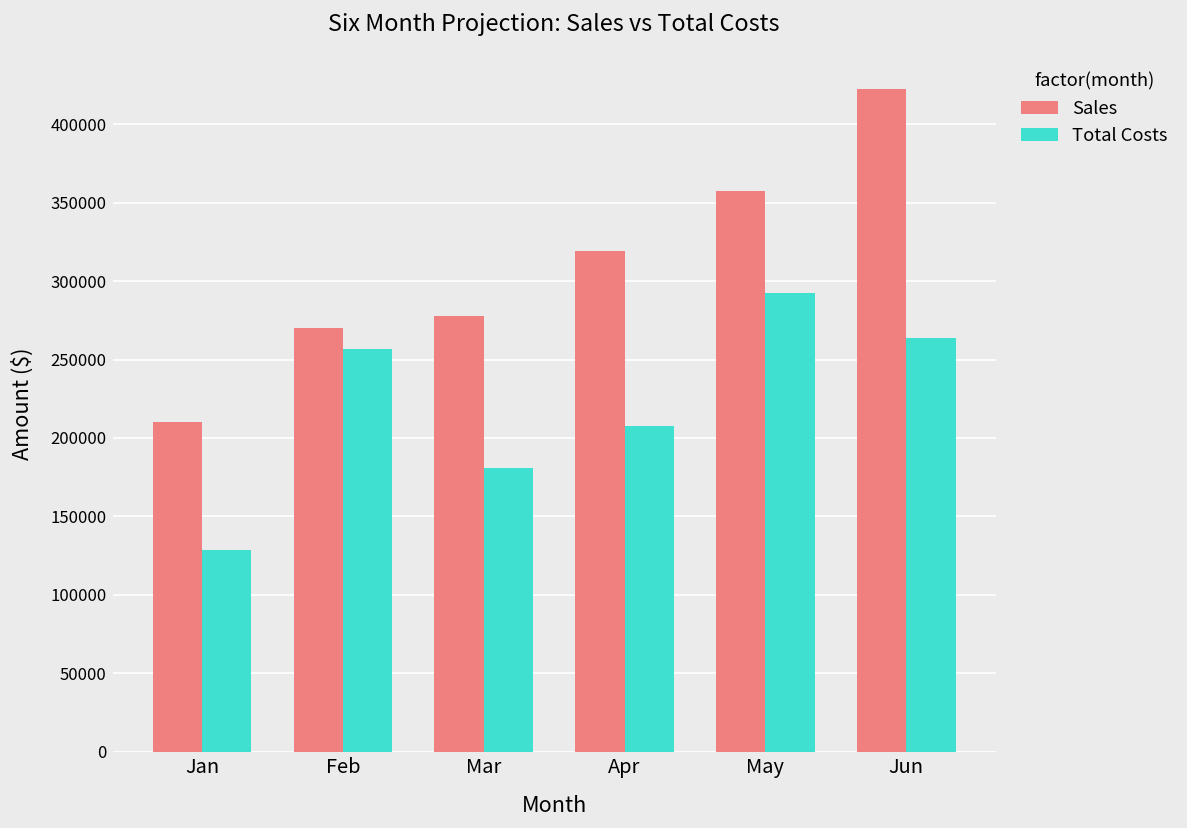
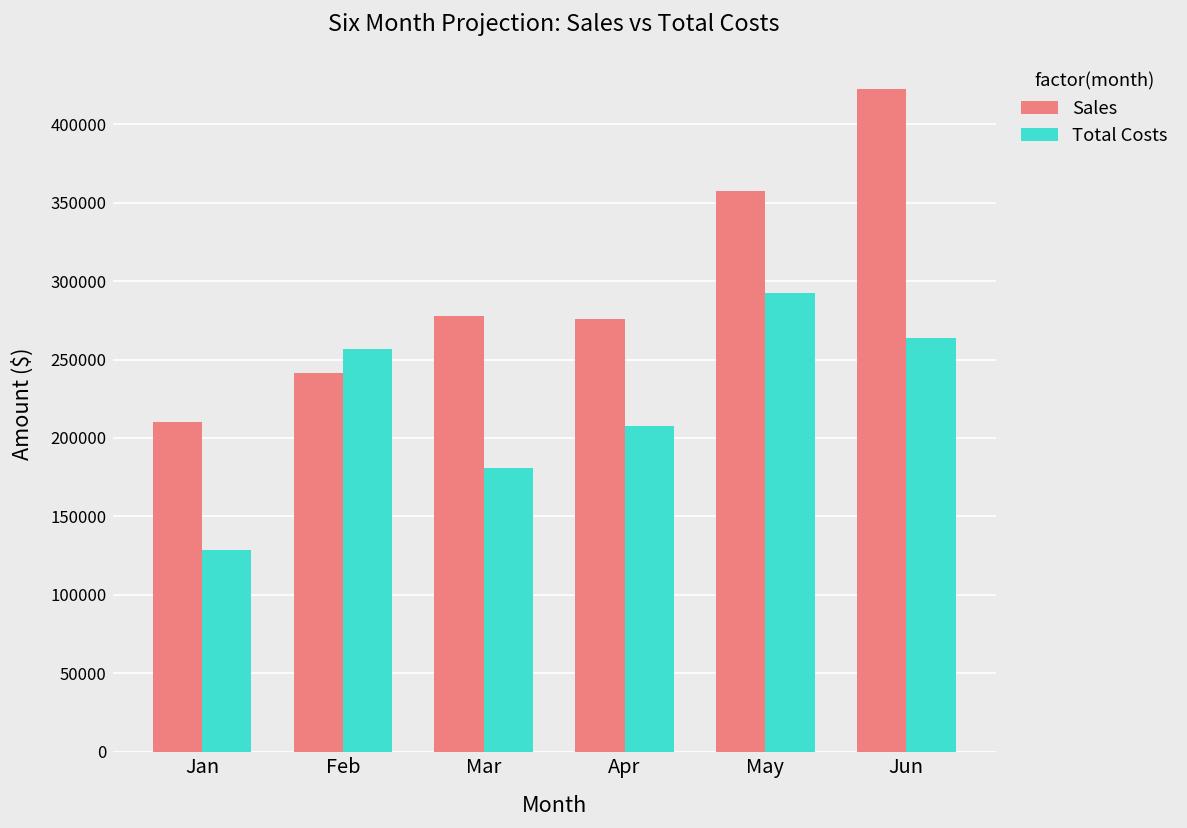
Sales, Feb: 270000 -> 242000
Sales, Apr: 319000 -> 276000
